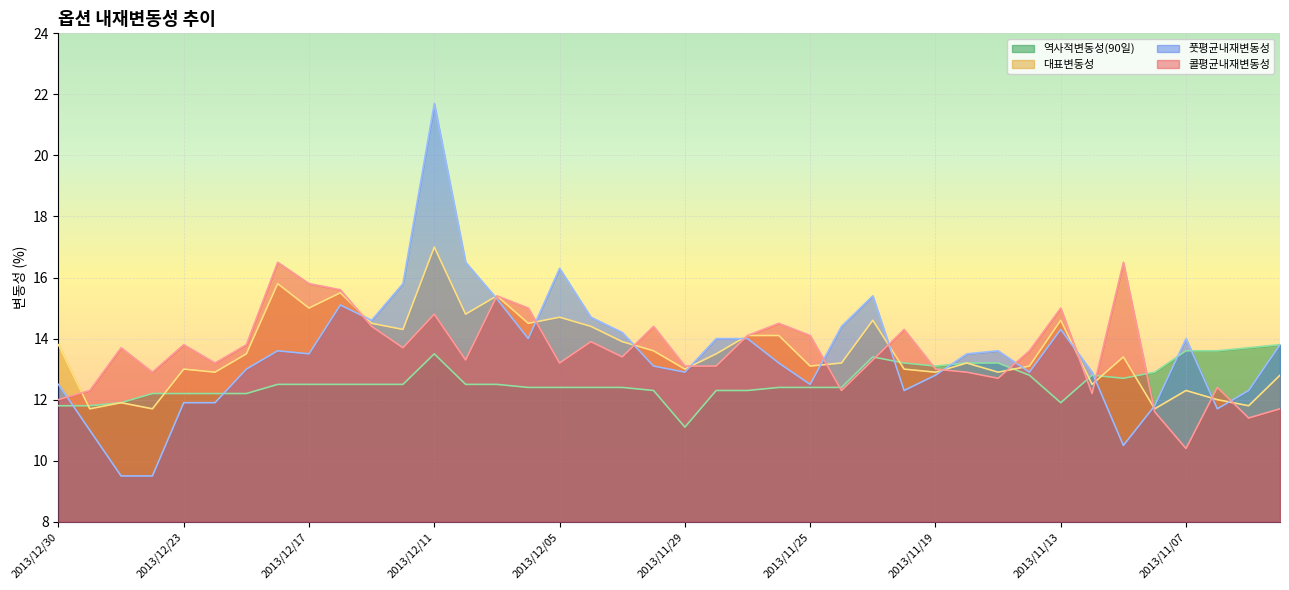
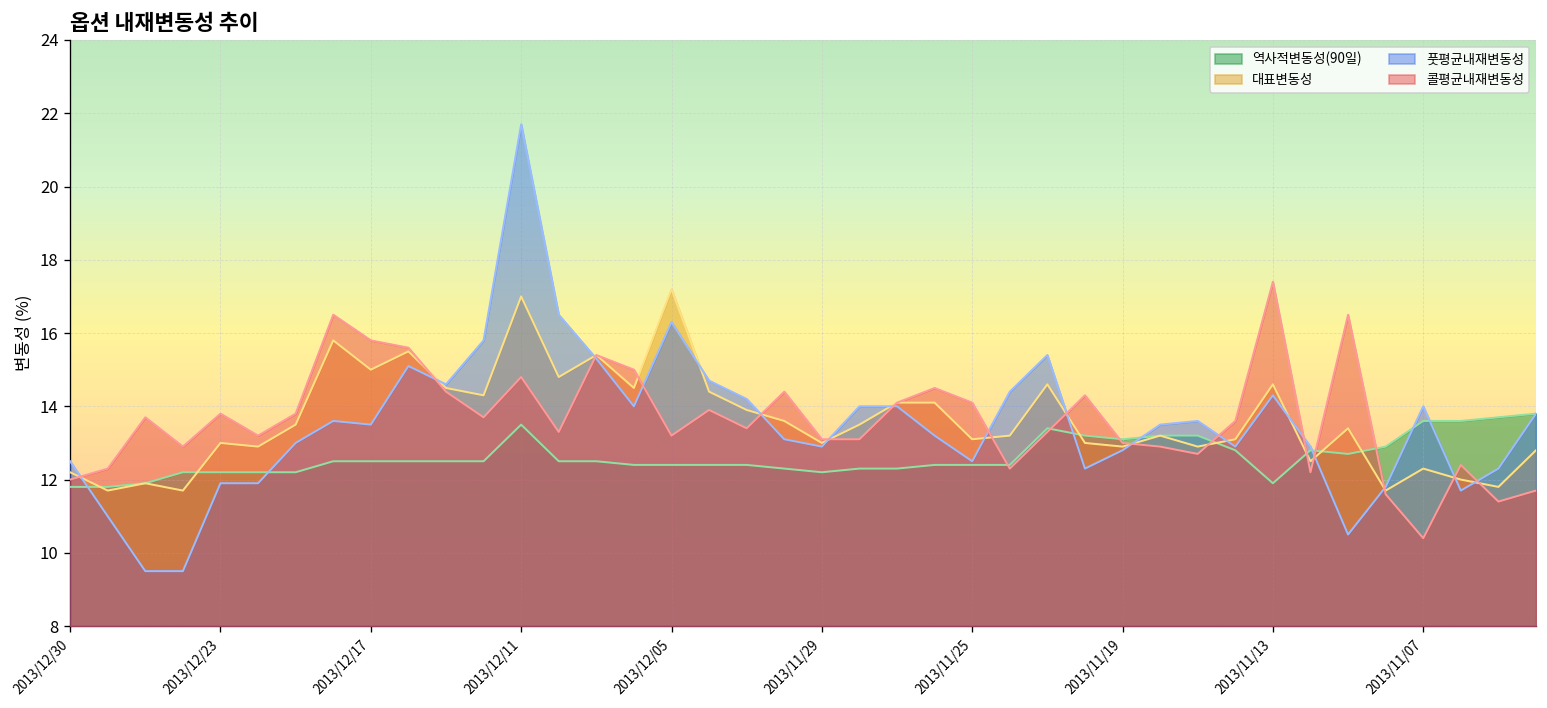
대표변동성, 2013/12/30: 13.8 -> 12.2
대표변동성, 2013/12/05: 14.7 -> 17.2
역사적변동성(90일), 2013/11/29: 11.1 -> 12.2
콜평균내재변동성, 2013/11/13: 15.0 -> 17.4
